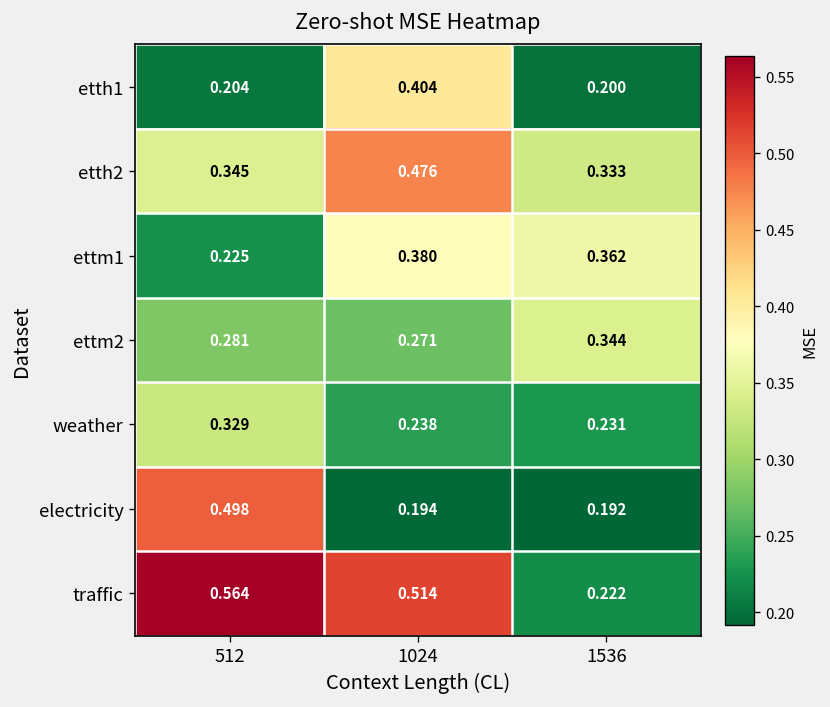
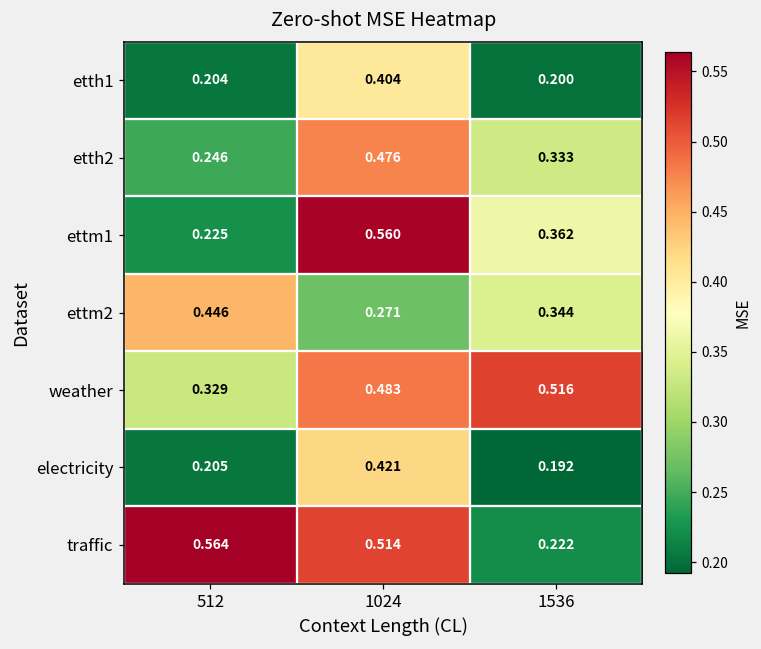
etth2, 512: 0.345 -> 0.246
ettm1, 1024: 0.380 -> 0.560
ettm2, 512: 0.281 -> 0.446
weather, 1024: 0.238 -> 0.483
weather, 1536: 0.231 -> 0.516
electricity, 512: 0.498 -> 0.205
electricity, 1024: 0.194 -> 0.421
